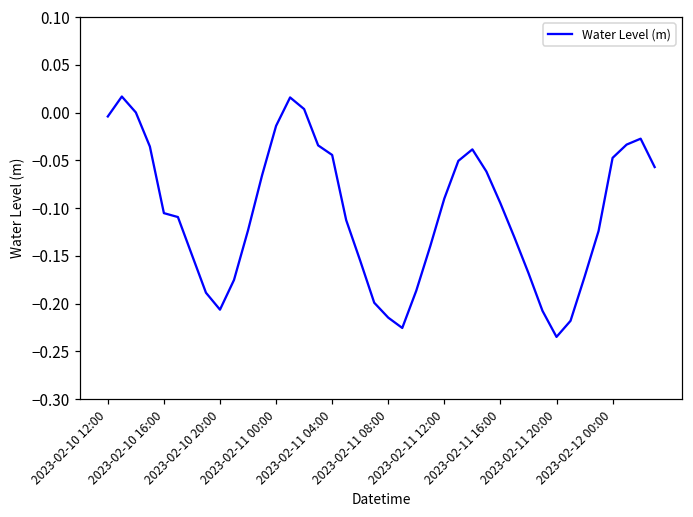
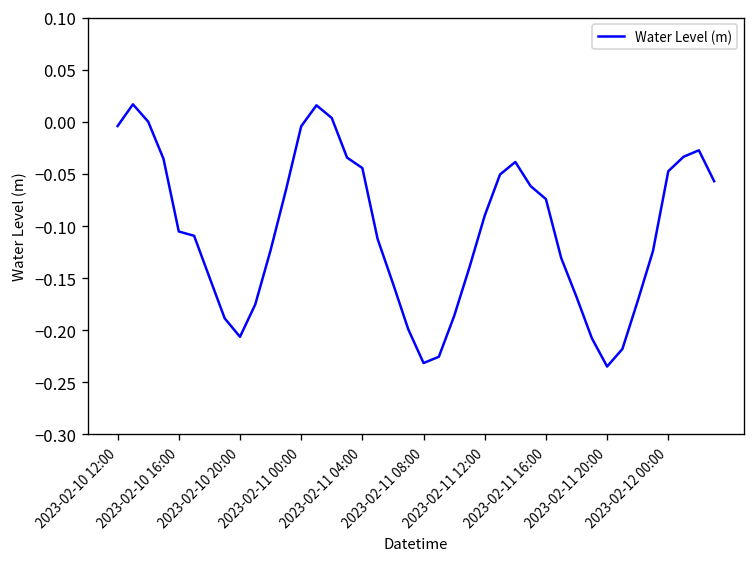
2023-02-11 00:00: -0.01 -> 0.00
2023-02-11 08:00: -0.21 -> -0.23
2023-02-11 16:00: -0.09 -> -0.07
